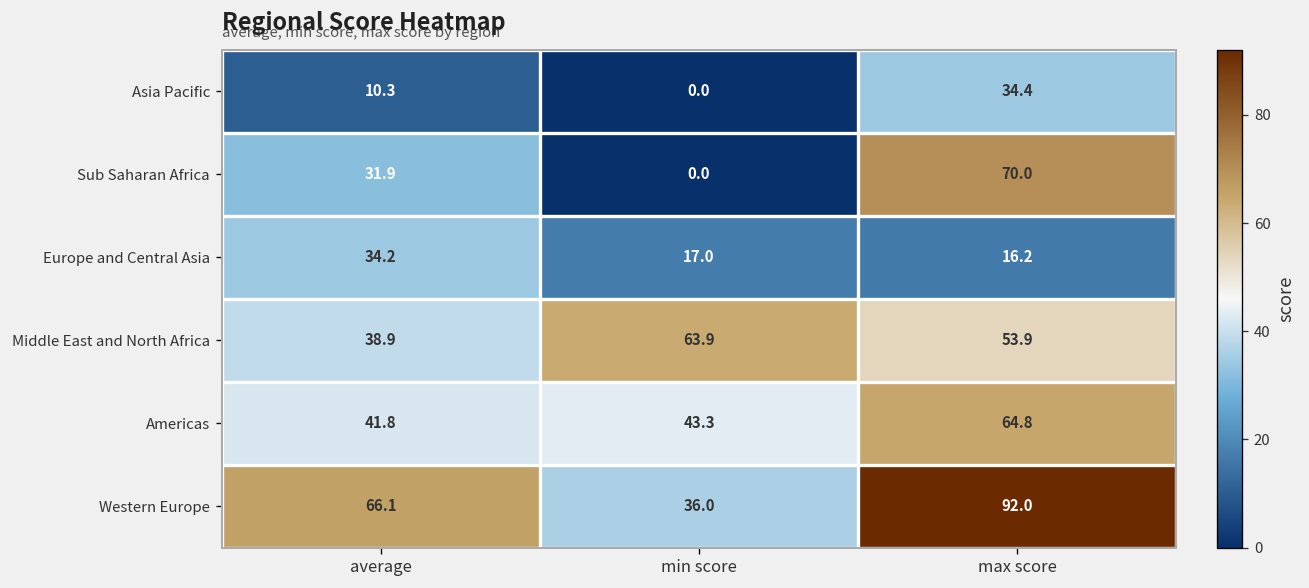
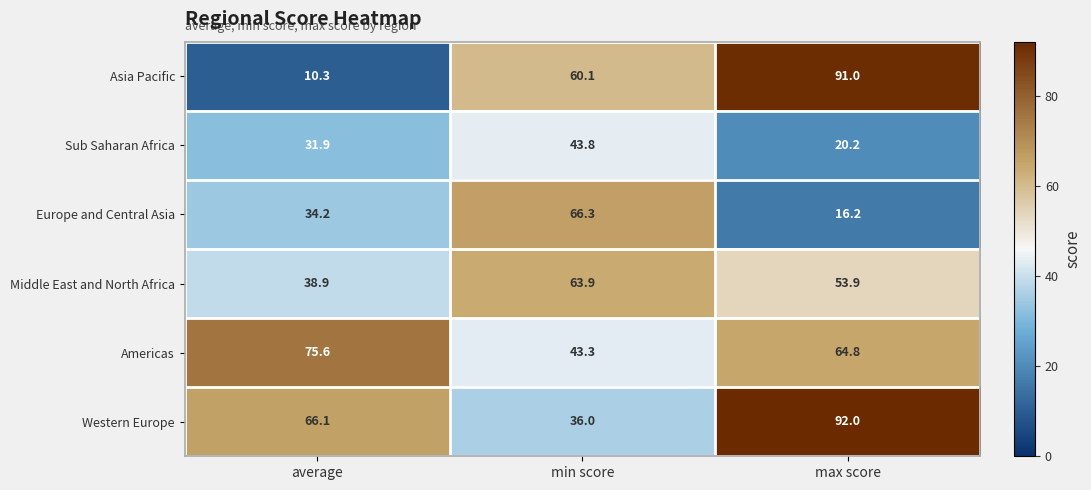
Asia Pacific, min score: 0.0 -> 60.1
Asia Pacific, max score: 34.4 -> 91.0
Sub Saharan Africa, min score: 0.0 -> 43.8
Sub Saharan Africa, max score: 70.0 -> 20.2
Europe and Central Asia, min score: 17.0 -> 66.3
Americas, average: 41.8 -> 75.6
